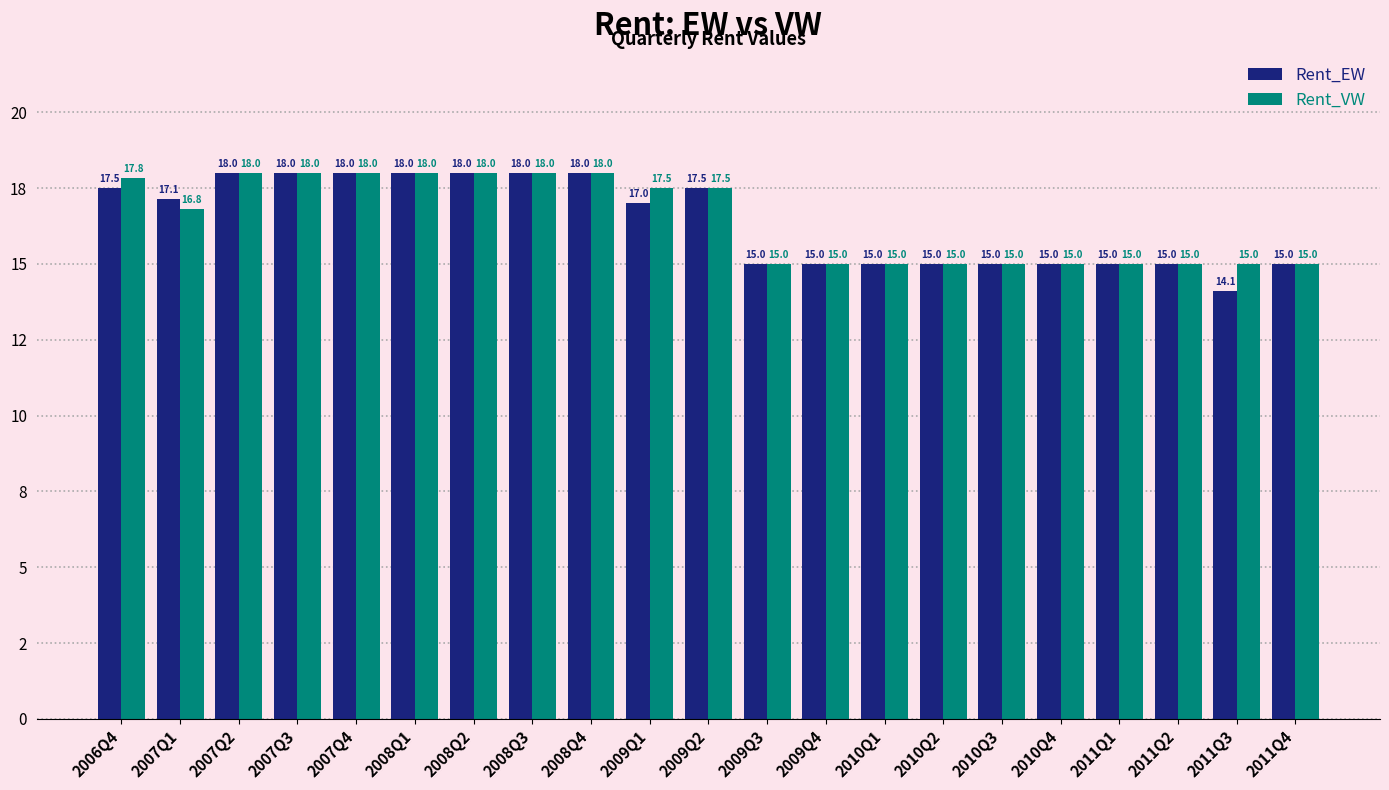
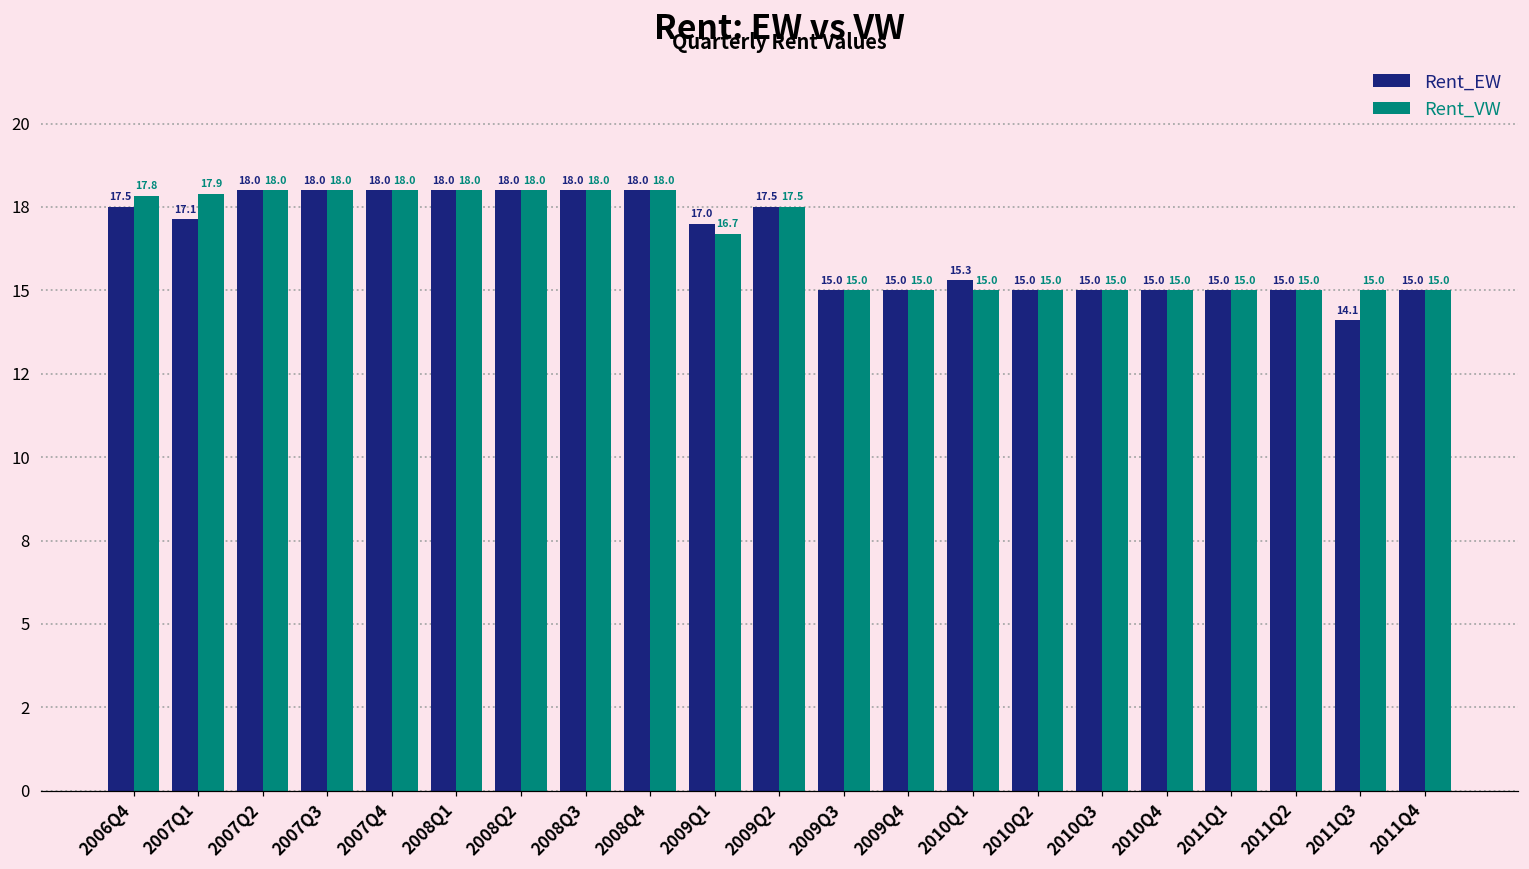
Rent_VW, 2007Q1: 16.8 -> 17.9
Rent_VW, 2009Q1: 17.5 -> 16.7
Rent_EW, 2010Q1: 15.0 -> 15.3
